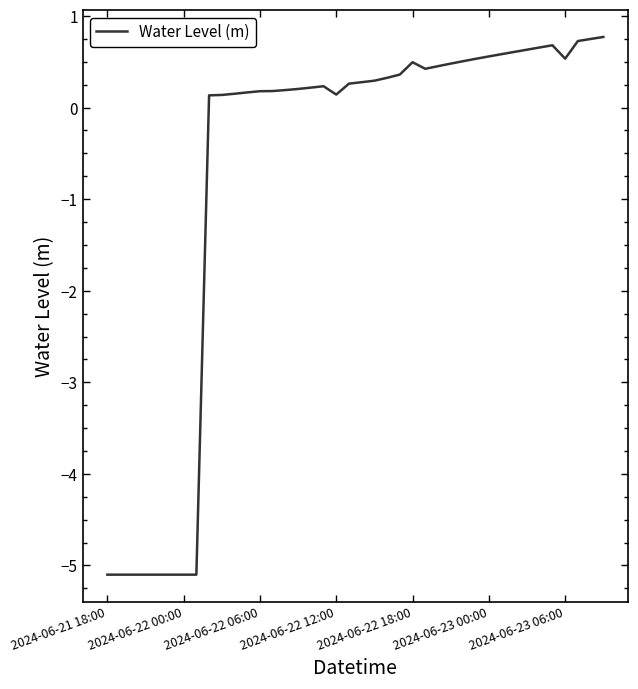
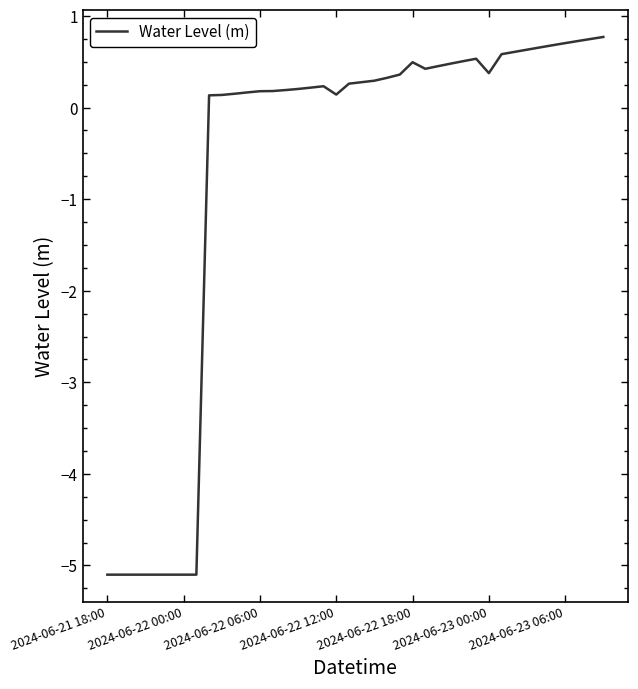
2024-06-23 00:00: 0.6 -> 0.4
2024-06-23 06:00: 0.5 -> 0.7
